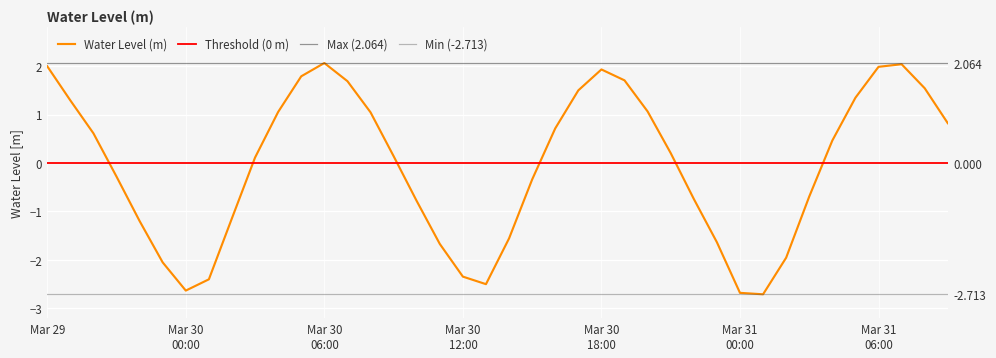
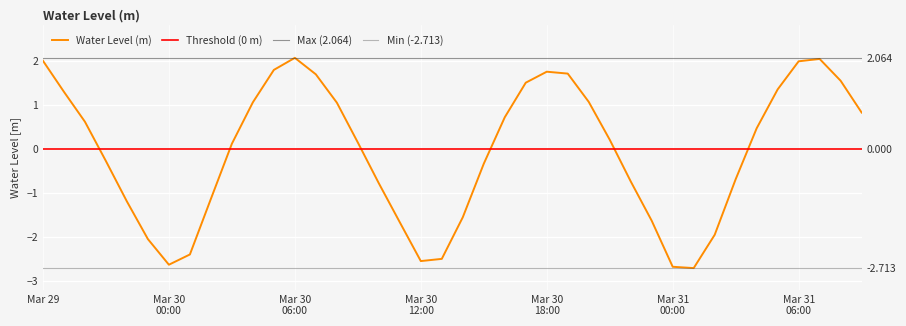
Mar 30 12:00: -2.3 -> -2.6
Mar 30 18:00: 1.9 -> 1.7
